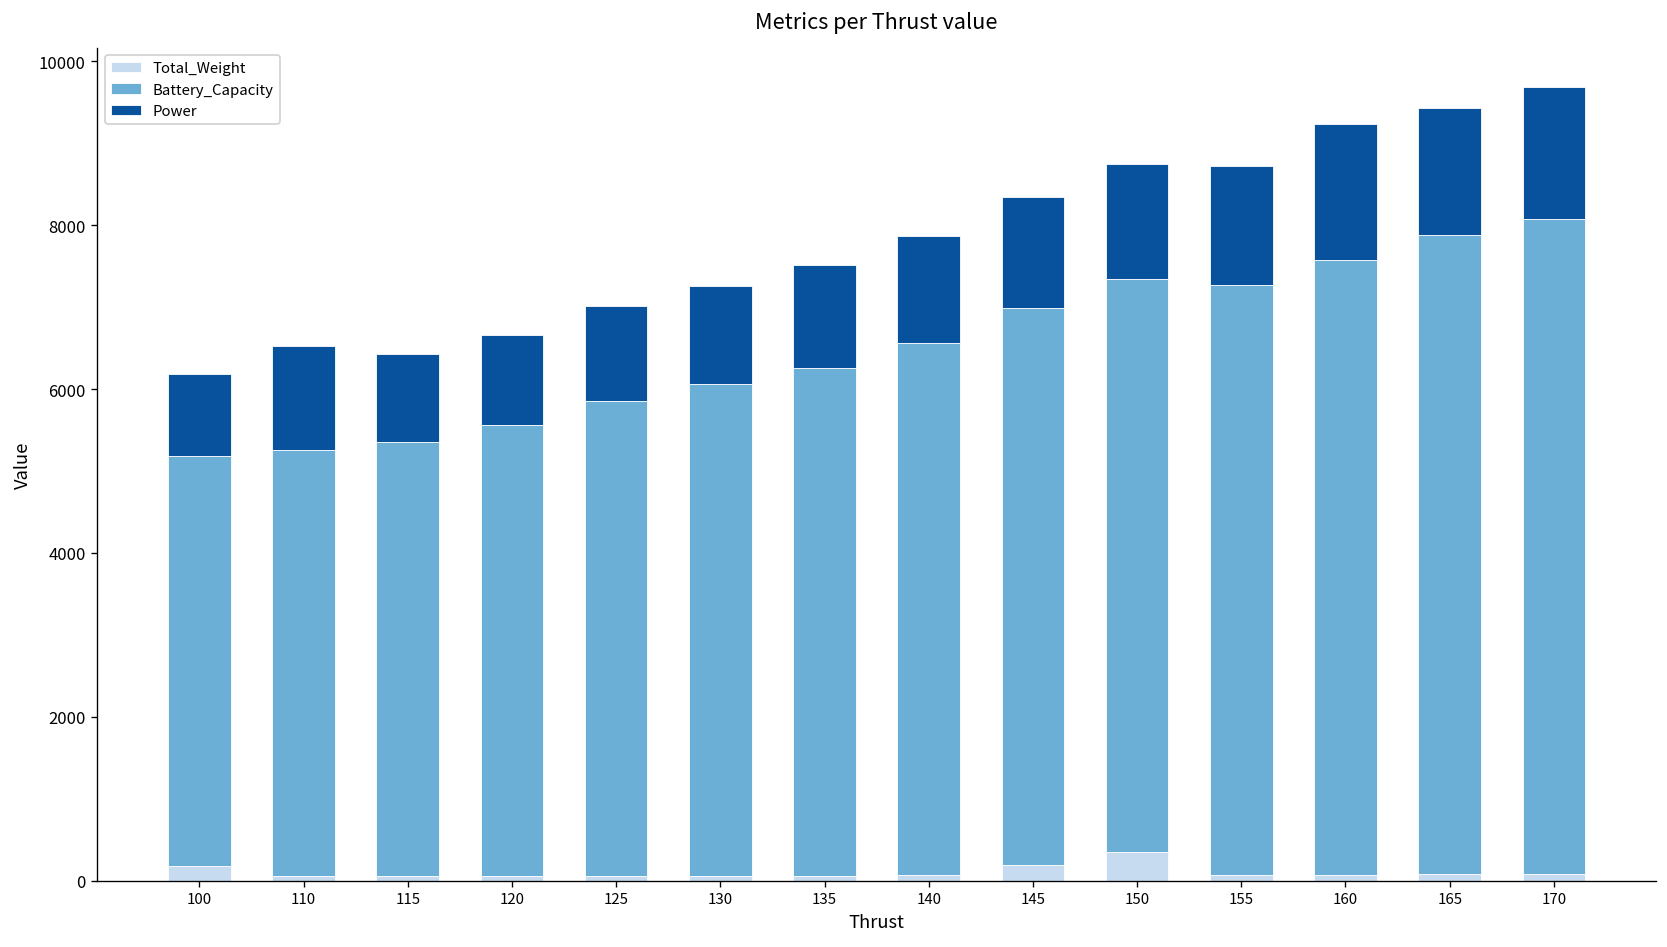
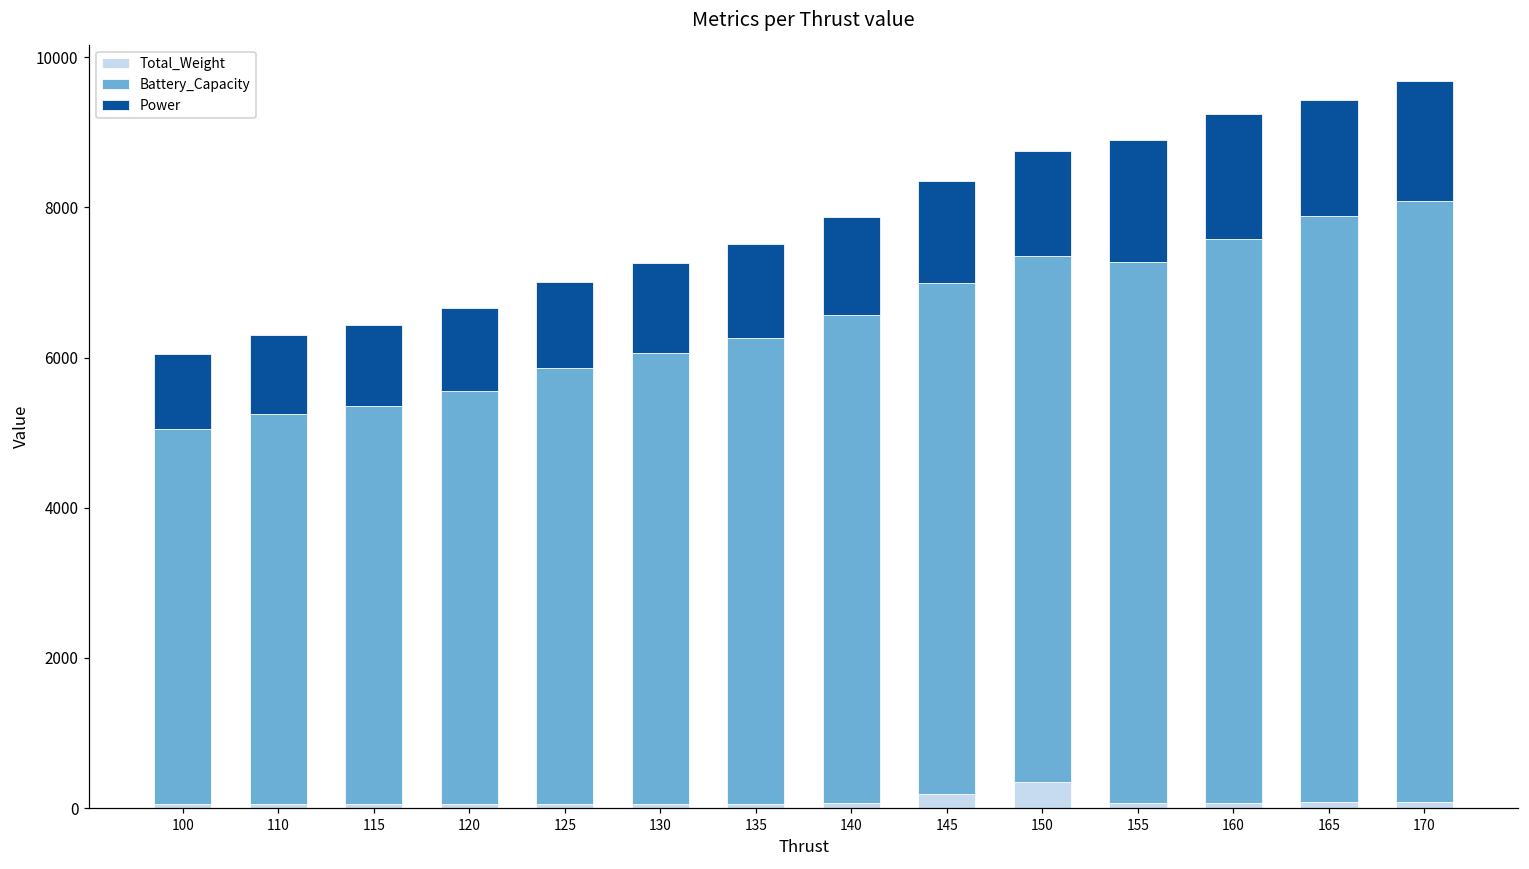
Total_Weight, 100: 200 -> 100
Power, 110: 1300 -> 1100
Power, 155: 1500 -> 1600
